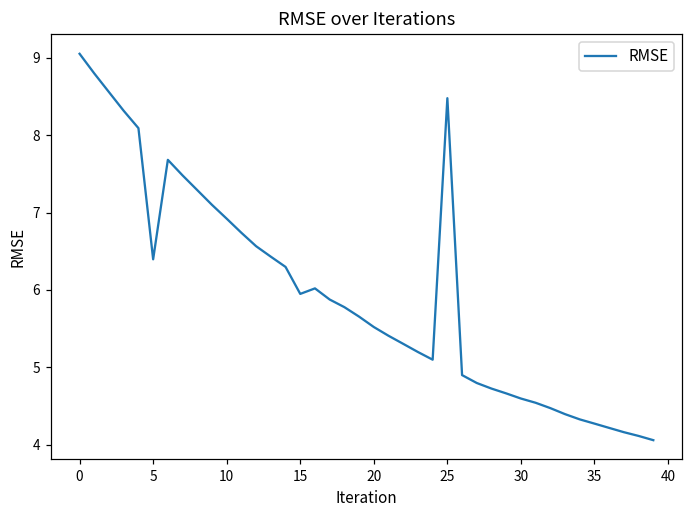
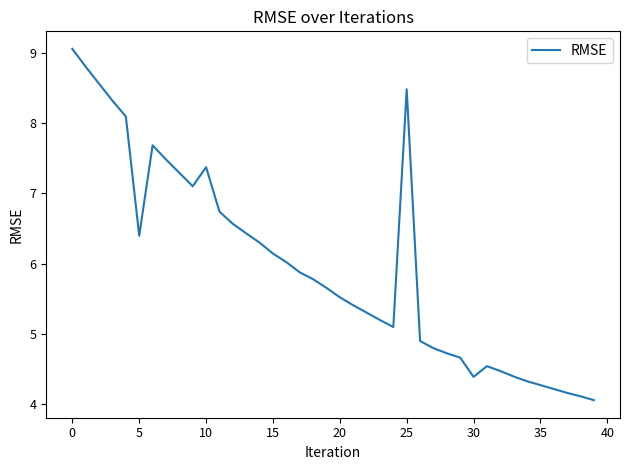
10: 6.9 -> 7.4
15: 5.9 -> 6.1
30: 4.6 -> 4.4
